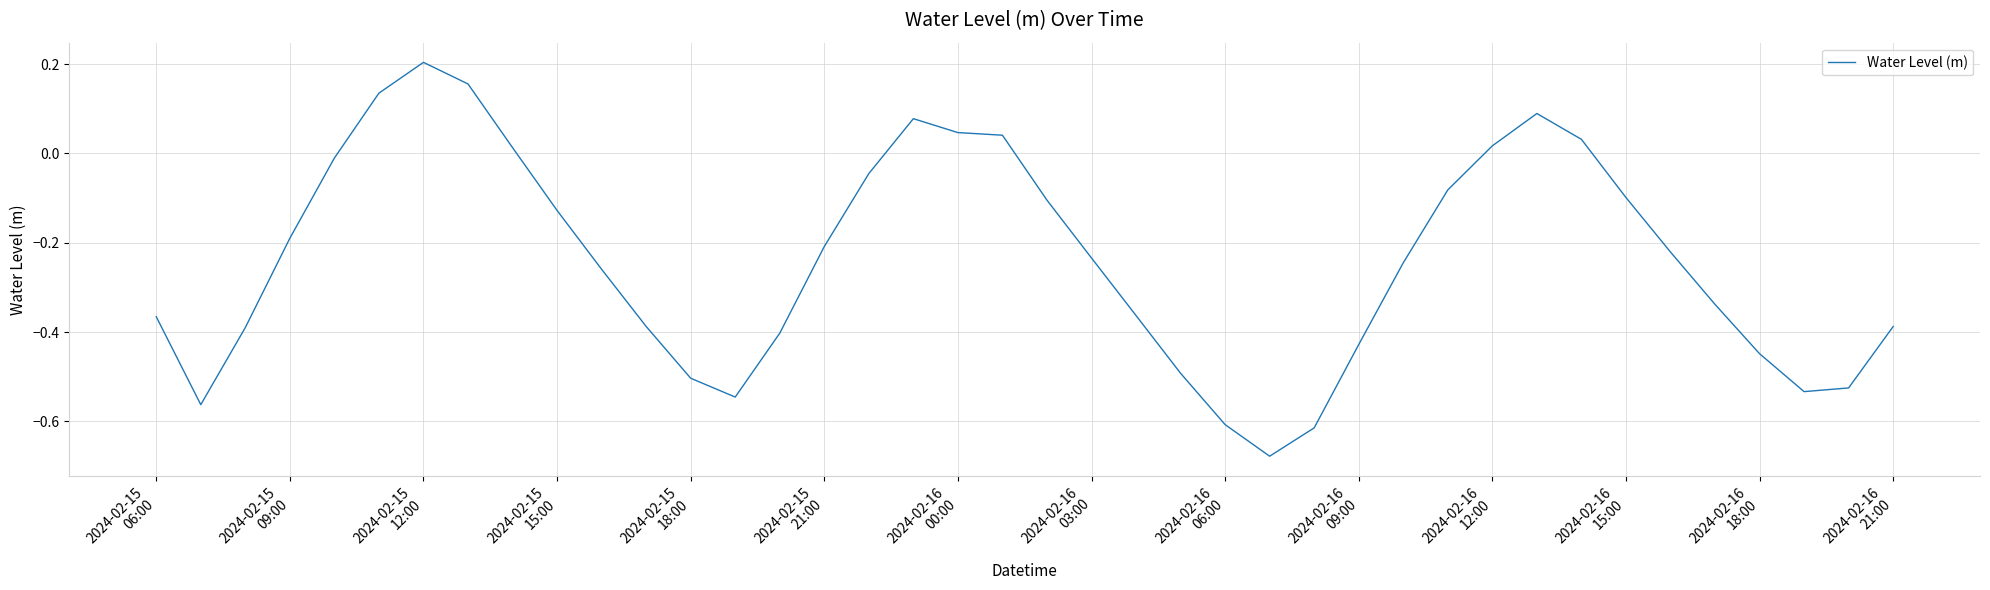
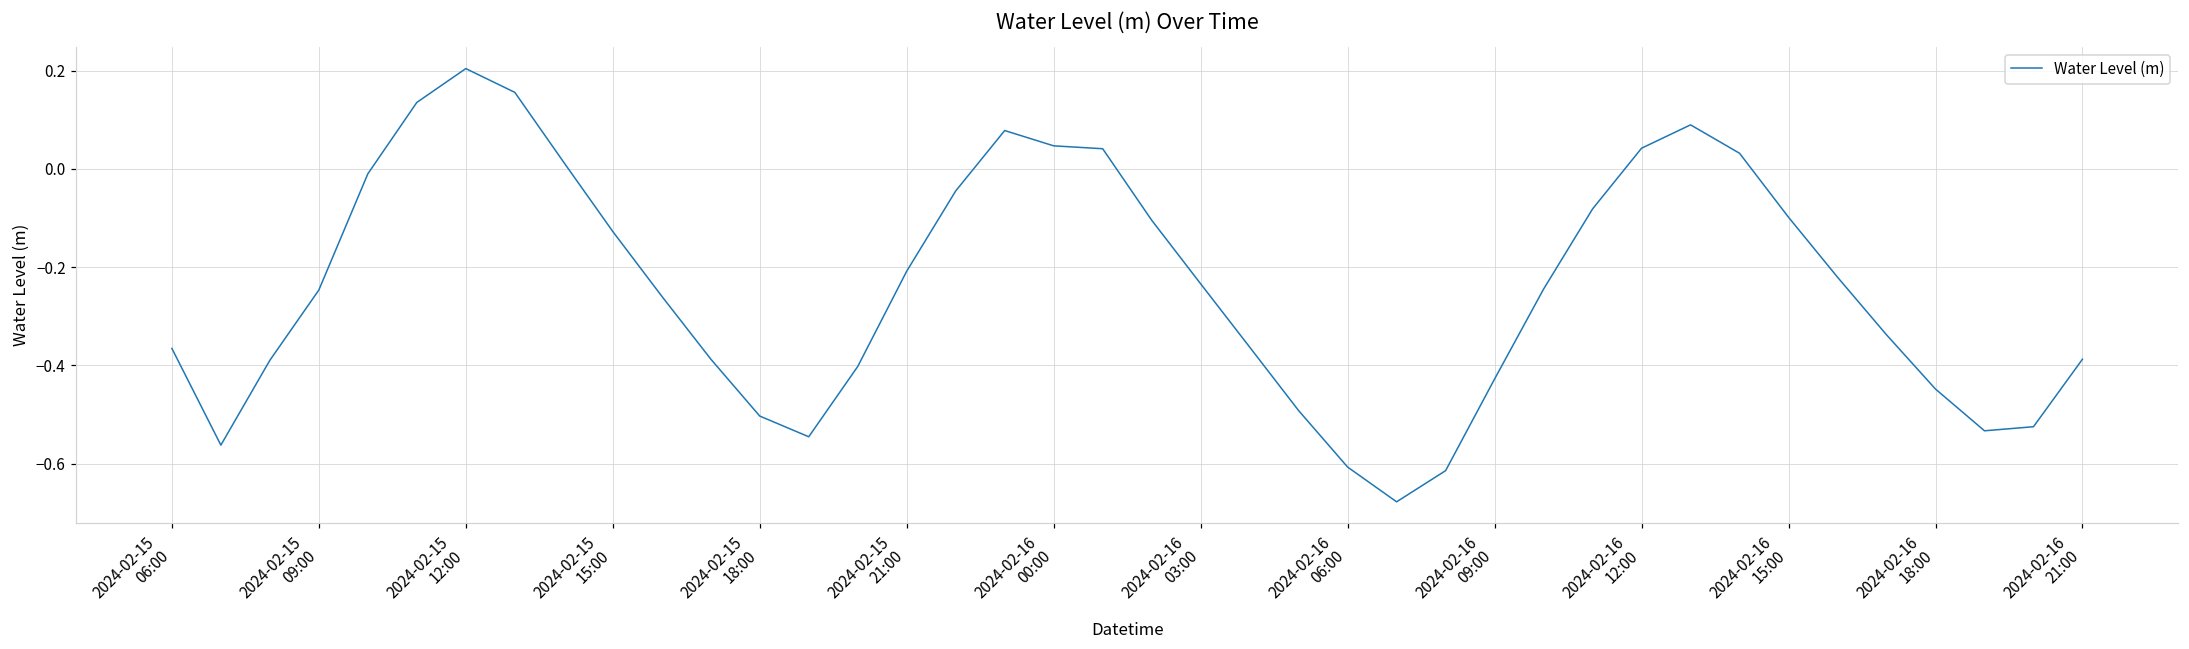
2024-02-15 09:00: -0.19 -> -0.25
2024-02-16 12:00: 0.02 -> 0.04
